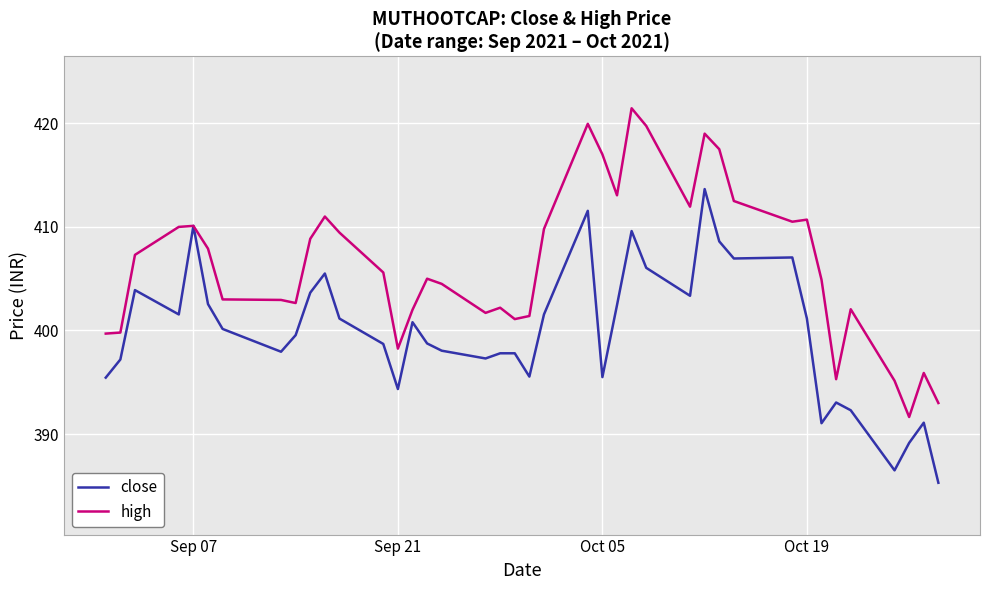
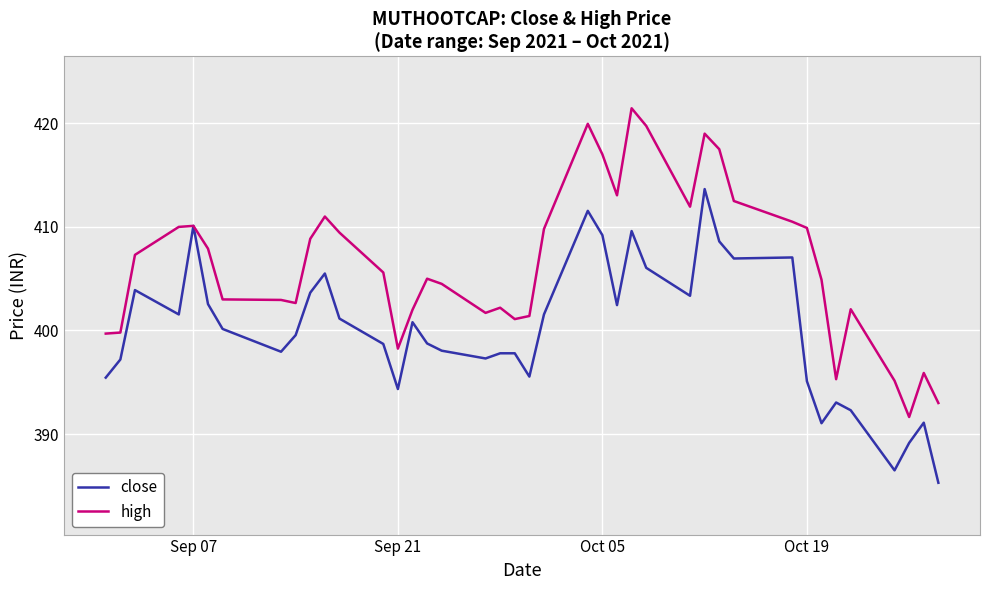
close, Oct 05: 395.5 -> 409.2
close, Oct 19: 401.2 -> 395.1
high, Oct 19: 410.7 -> 409.9
